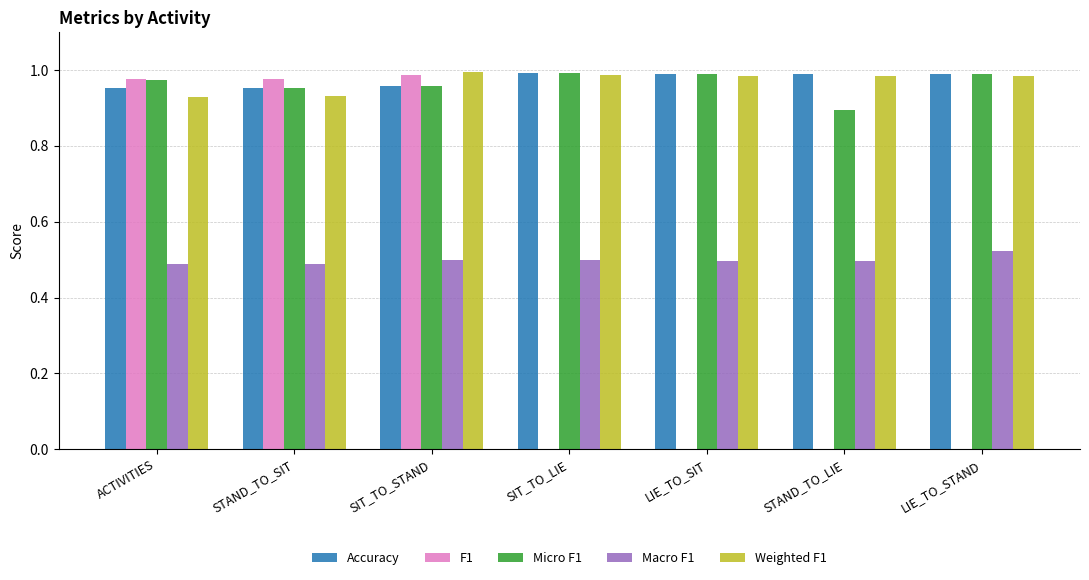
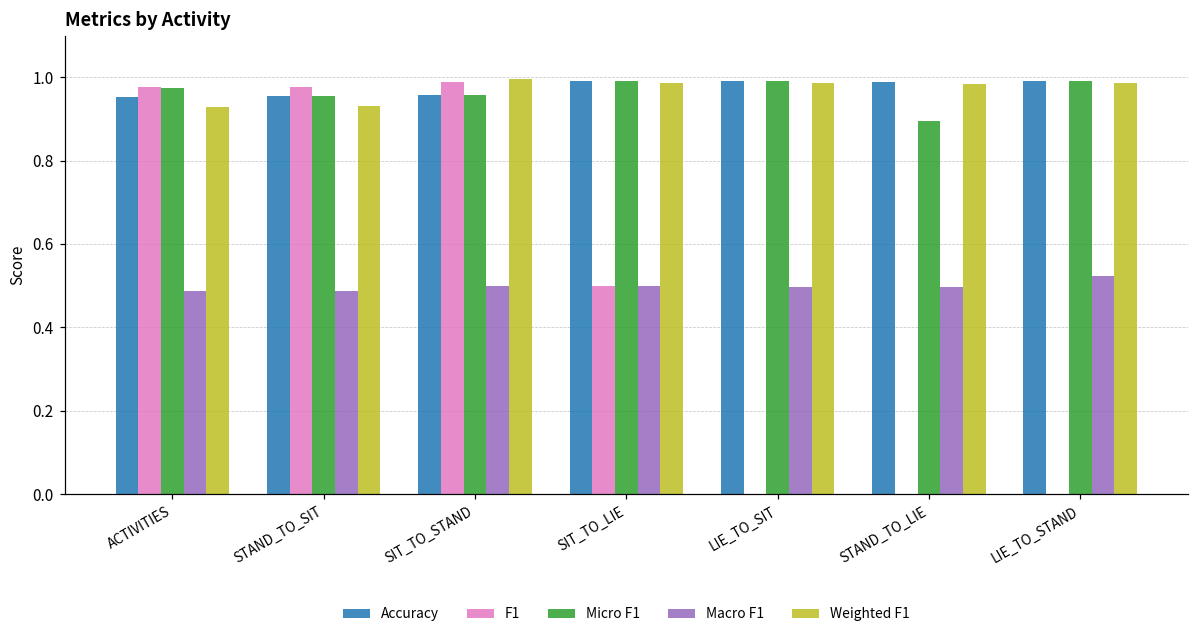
F1, SIT_TO_LIE: 0.0 -> 0.5
